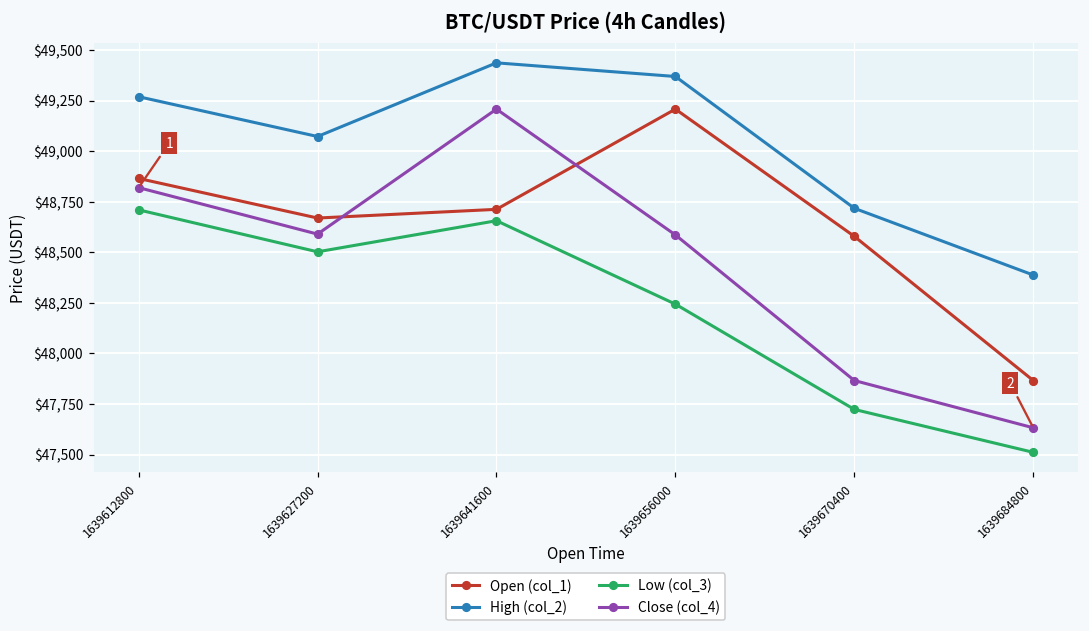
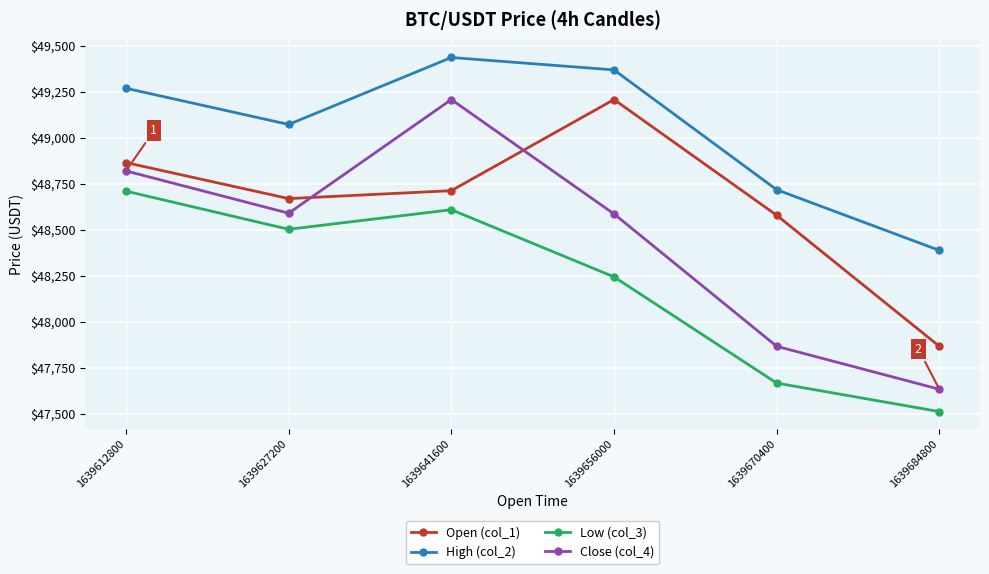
Low (col_3), 1639641600: $48,660 -> $48,610
Low (col_3), 1639670400: $47,720 -> $47,670
